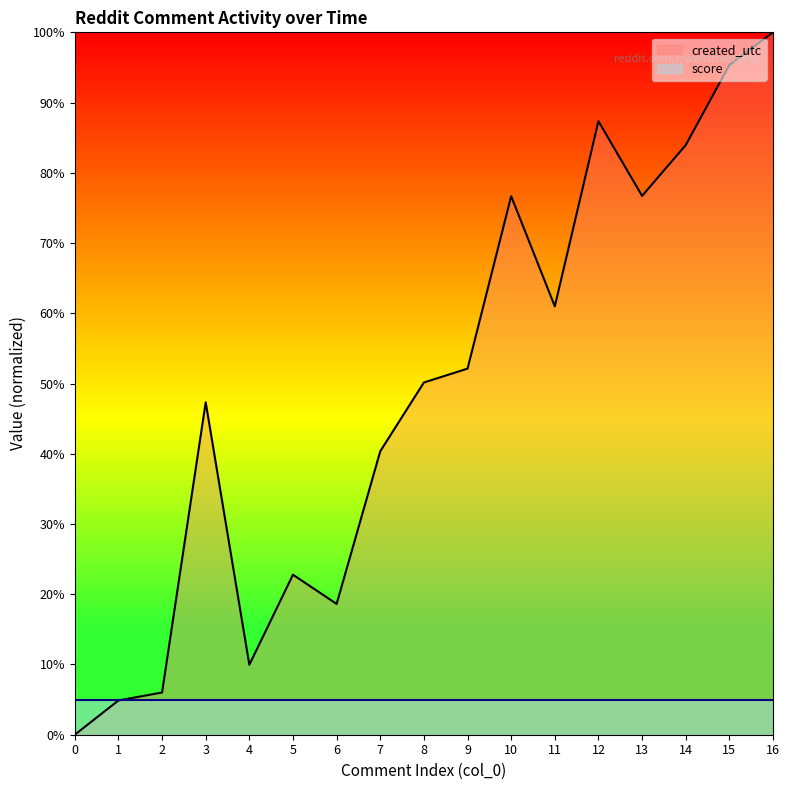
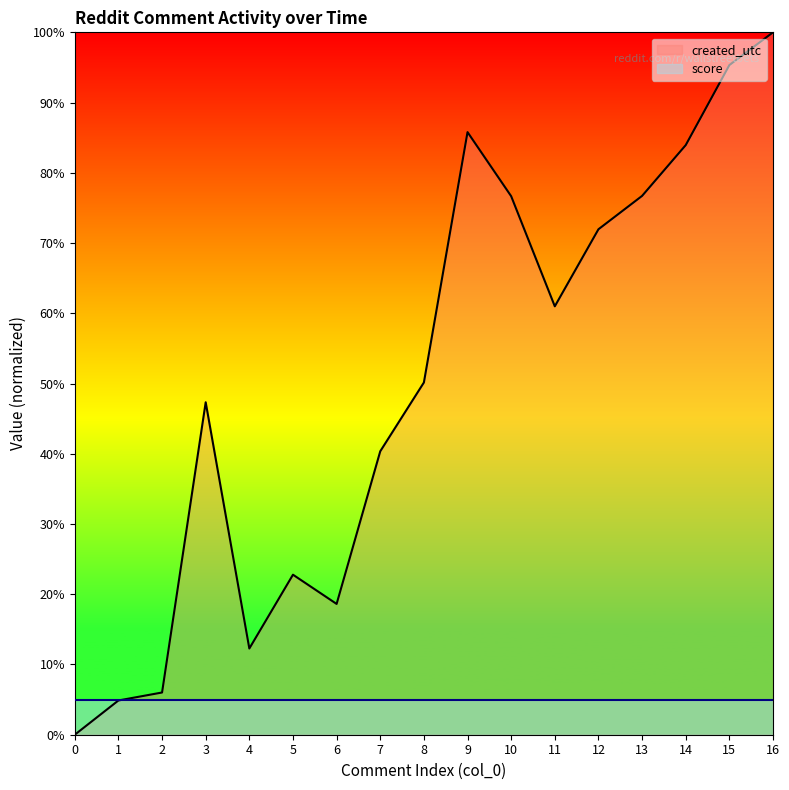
created_utc, 4: 10% -> 12%
created_utc, 9: 52% -> 86%
created_utc, 12: 87% -> 72%
